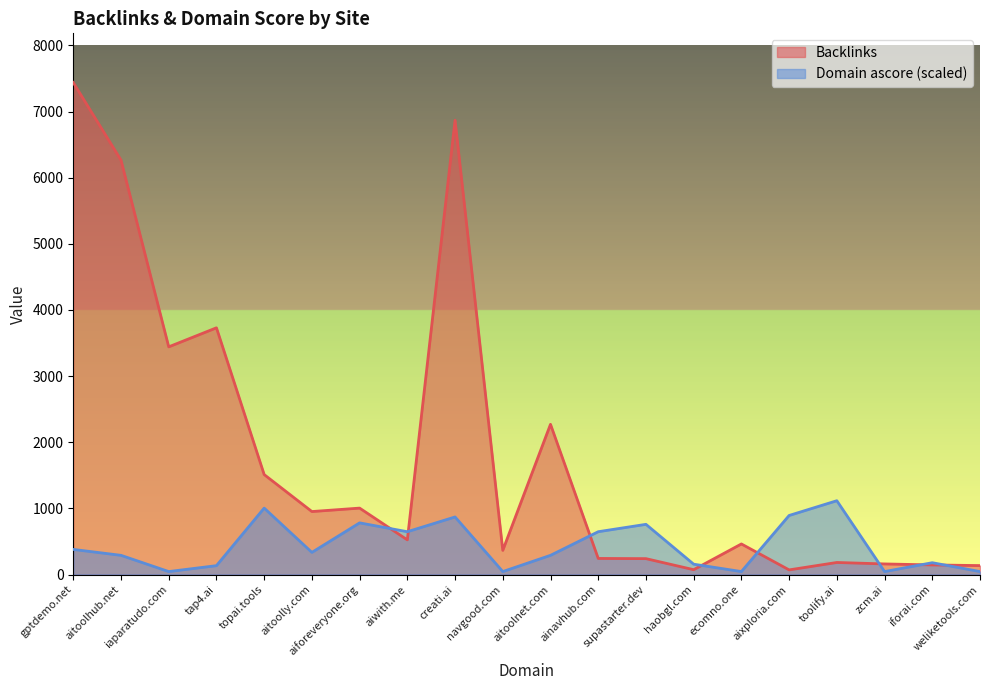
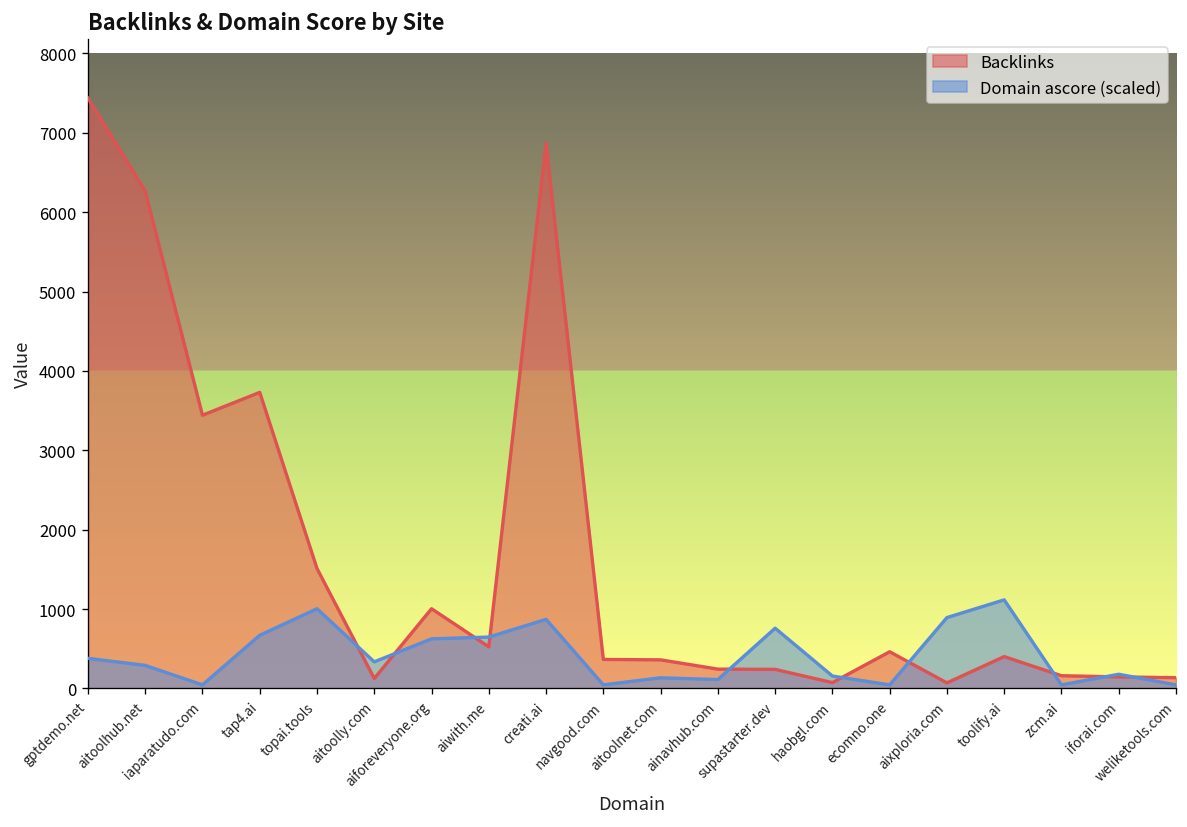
Domain ascore (scaled), tap4.ai: 100 -> 700
Backlinks, aitoolly.com: 1000 -> 100
Domain ascore (scaled), aiforeveryone.org: 800 -> 600
Backlinks, aitoolnet.com: 2300 -> 400
Domain ascore (scaled), aitoolnet.com: 300 -> 100
Domain ascore (scaled), ainavhub.com: 600 -> 100
Backlinks, toolify.ai: 200 -> 400
